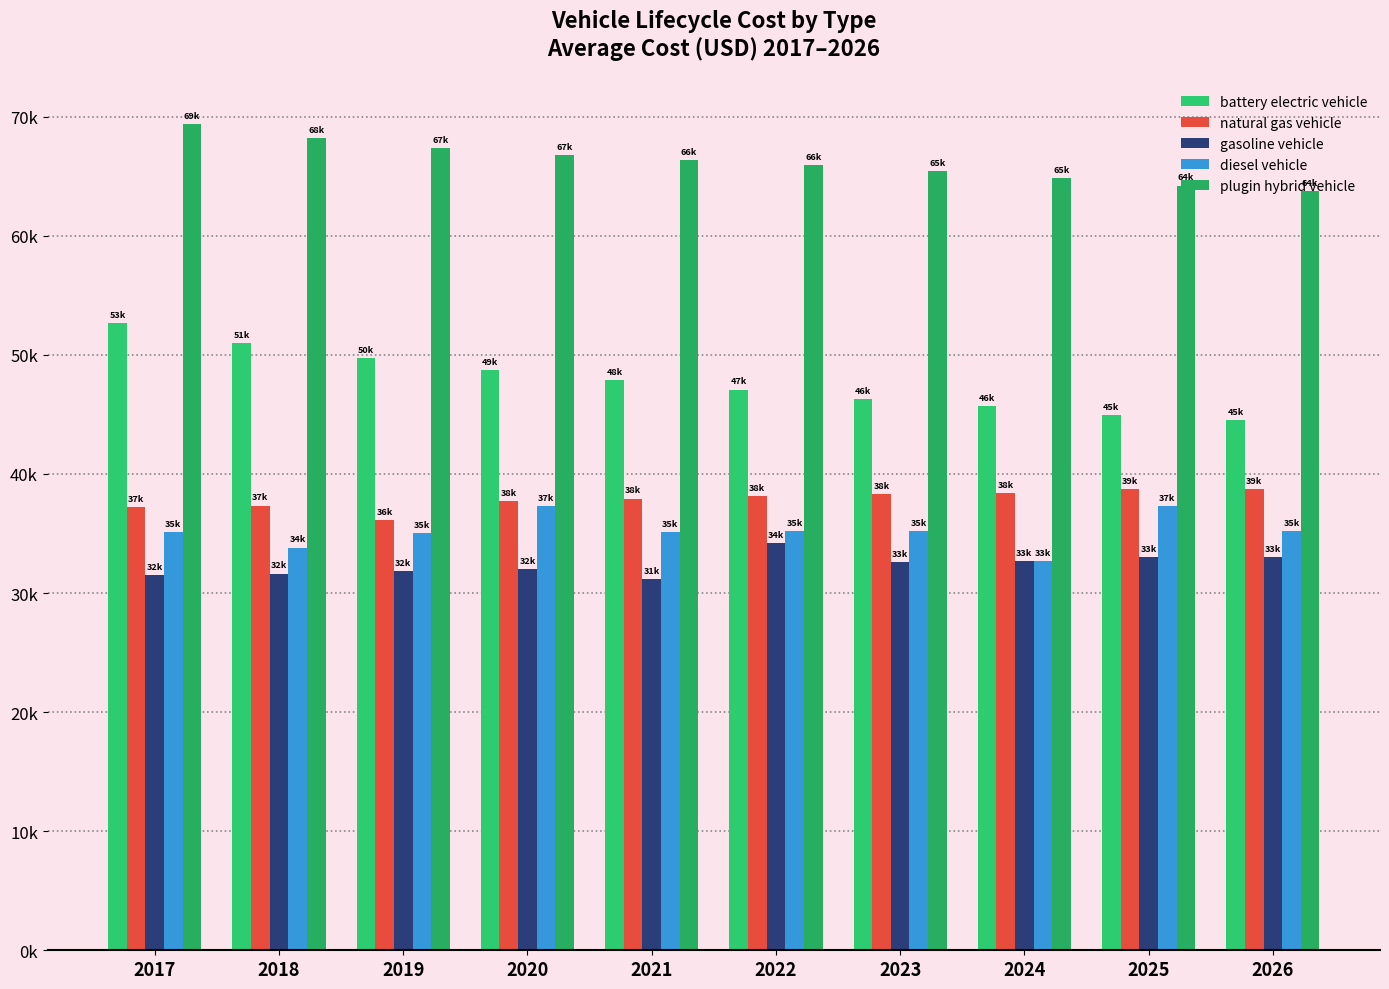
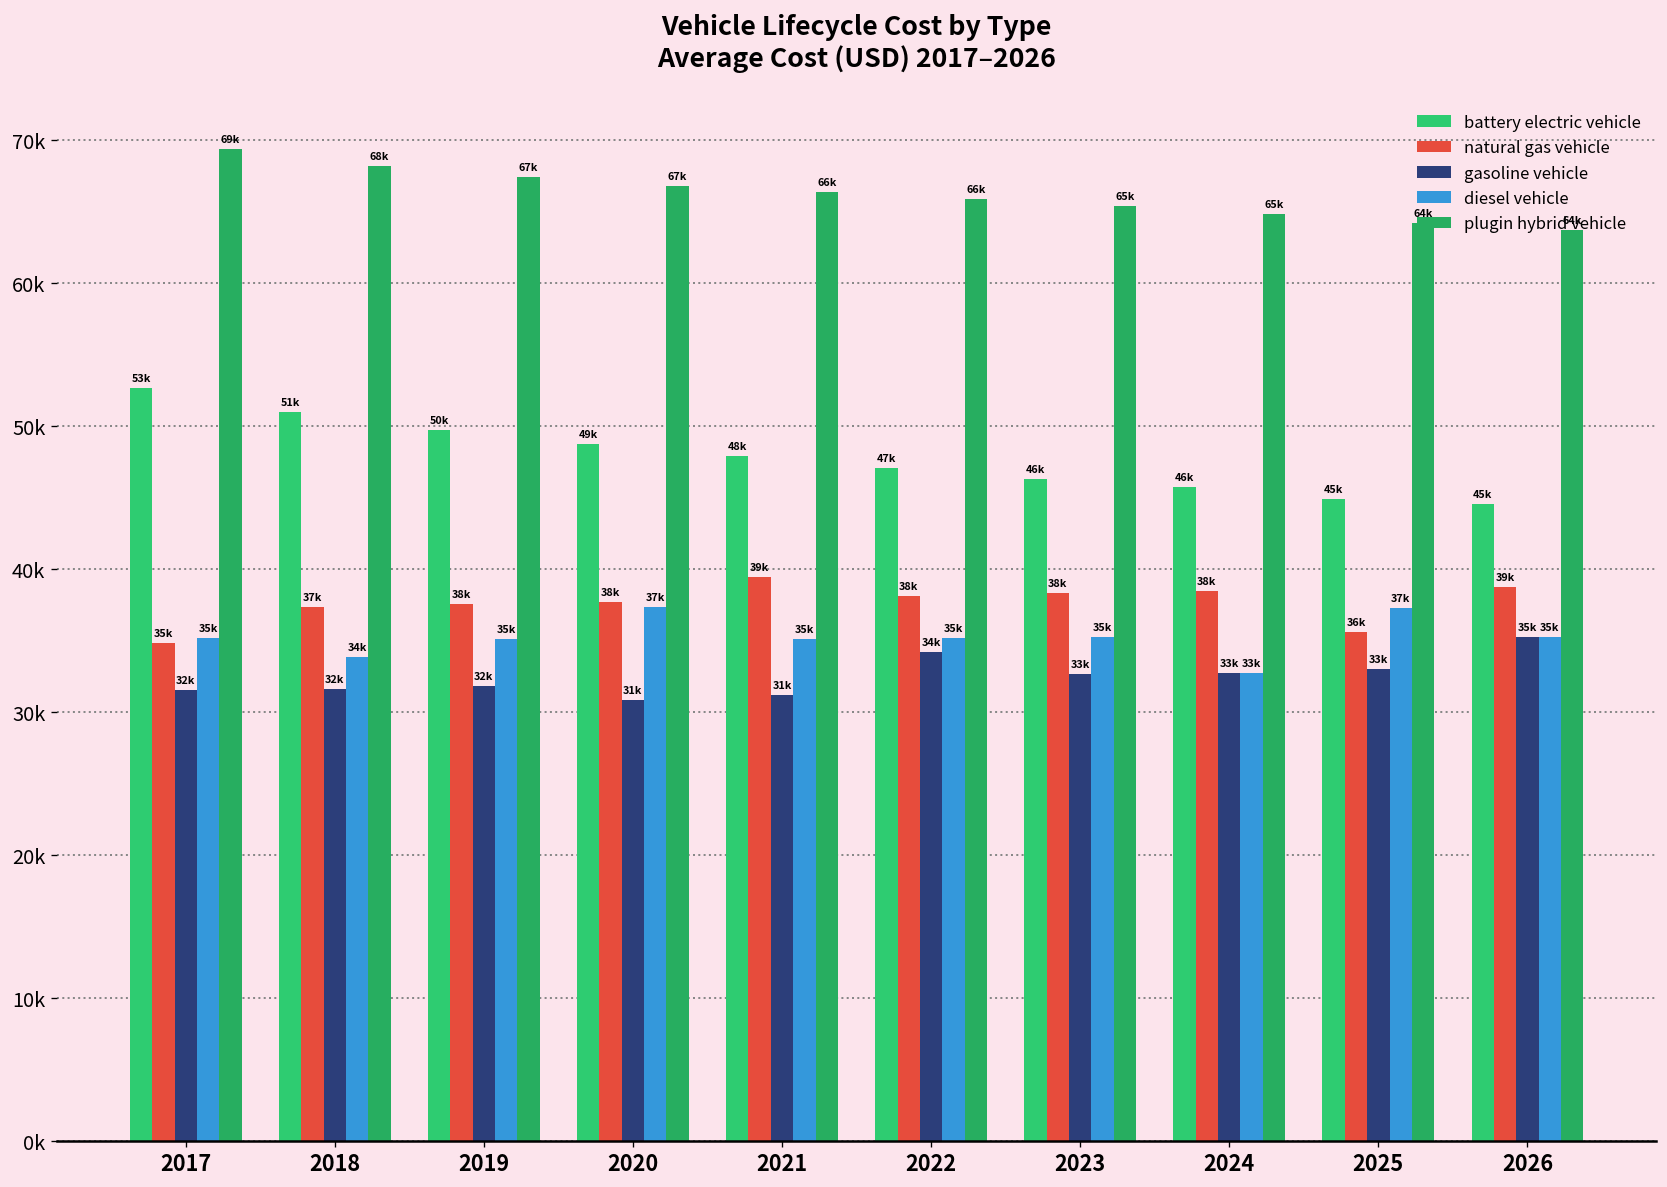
natural gas vehicle, 2017: 37k -> 35k
natural gas vehicle, 2019: 36k -> 38k
gasoline vehicle, 2020: 32k -> 31k
natural gas vehicle, 2021: 38k -> 39k
natural gas vehicle, 2025: 39k -> 36k
gasoline vehicle, 2026: 33k -> 35k
